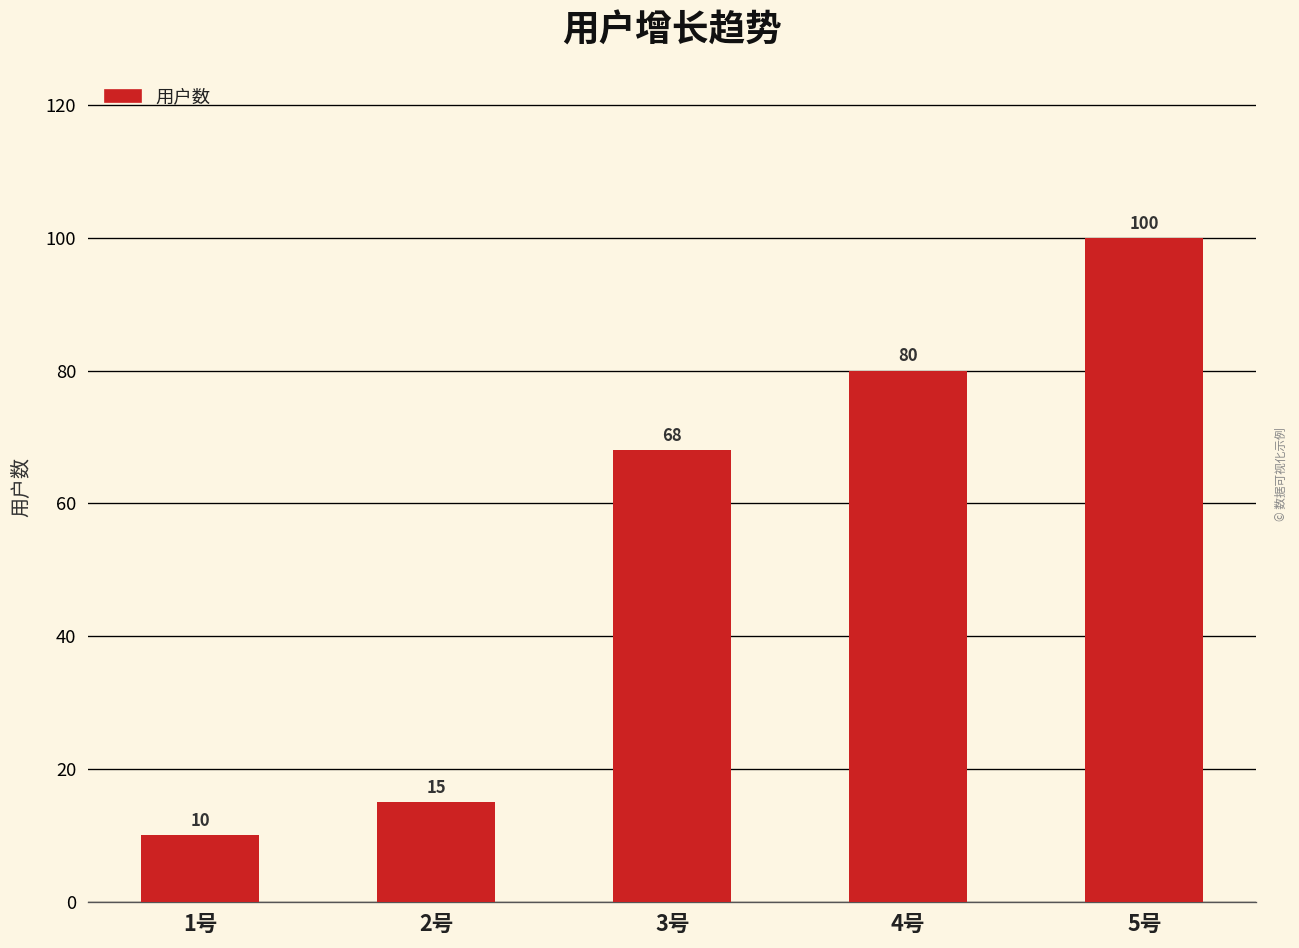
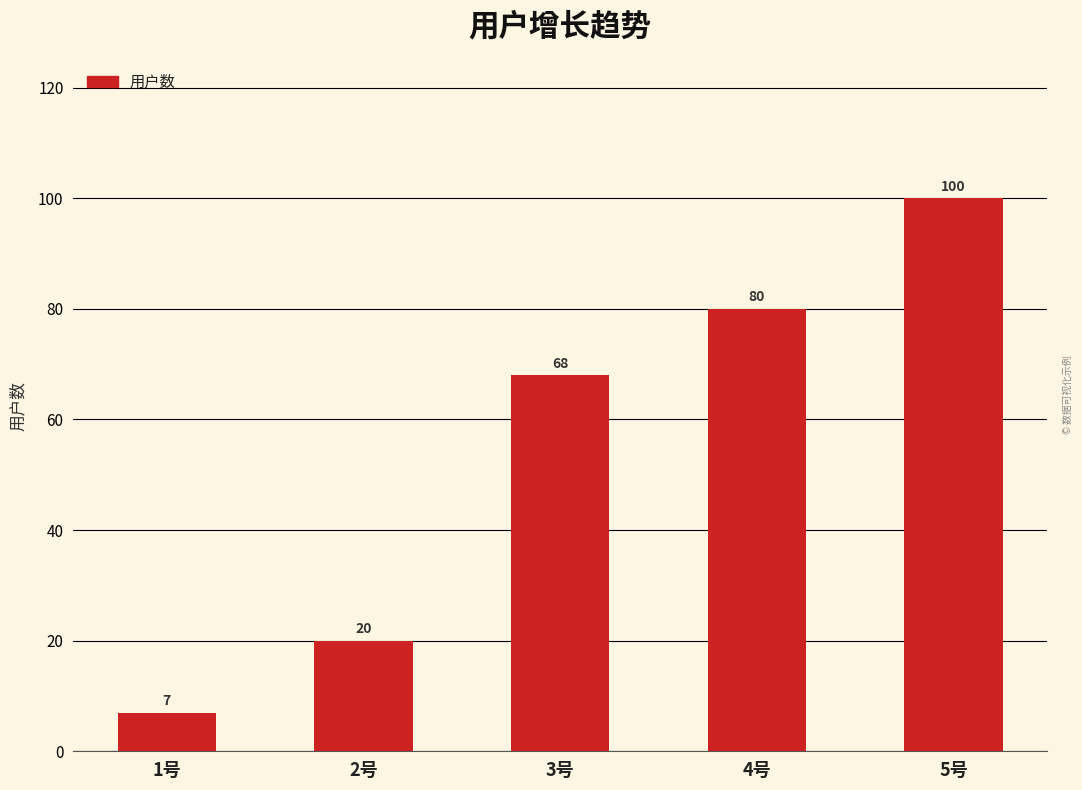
1号: 10 -> 7
2号: 15 -> 20
